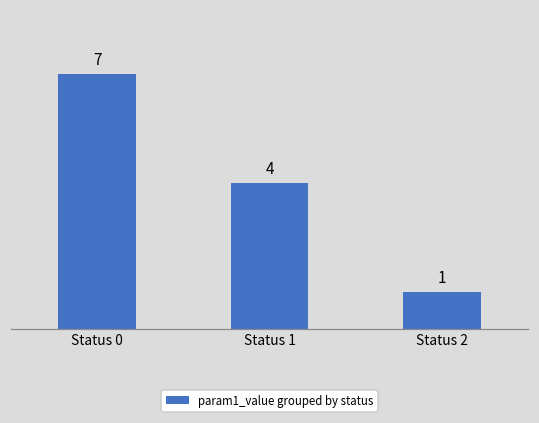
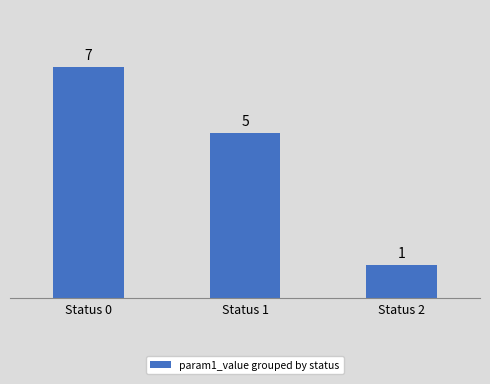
Status 1: 4 -> 5
